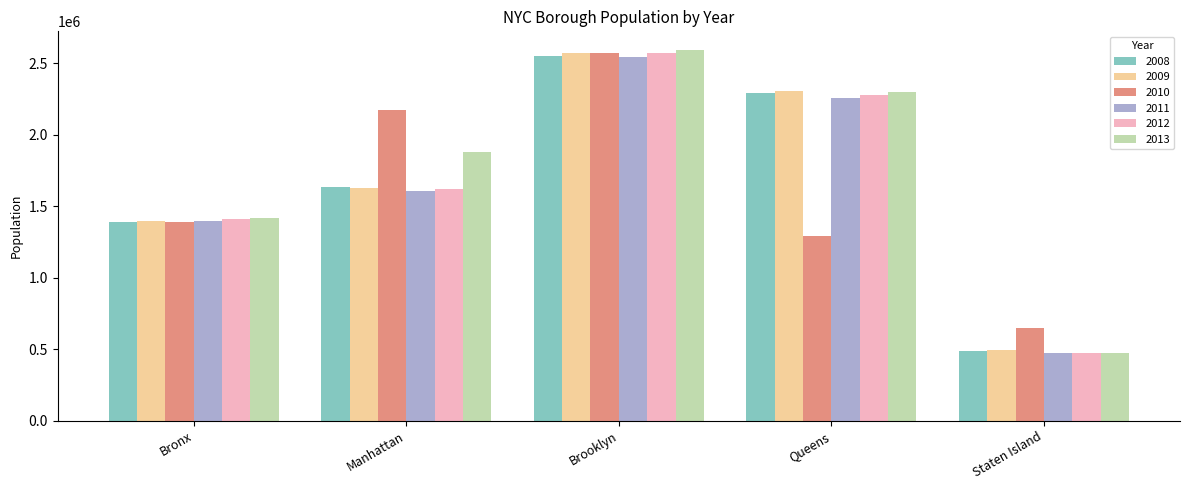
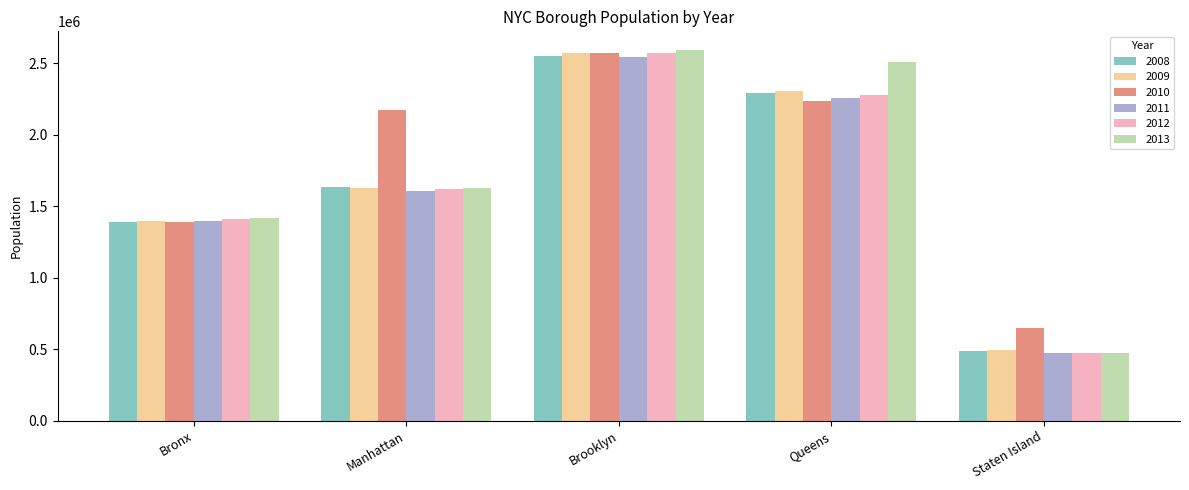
2013, Manhattan: 1880000 -> 1630000
2010, Queens: 1290000 -> 2240000
2013, Queens: 2300000 -> 2510000
